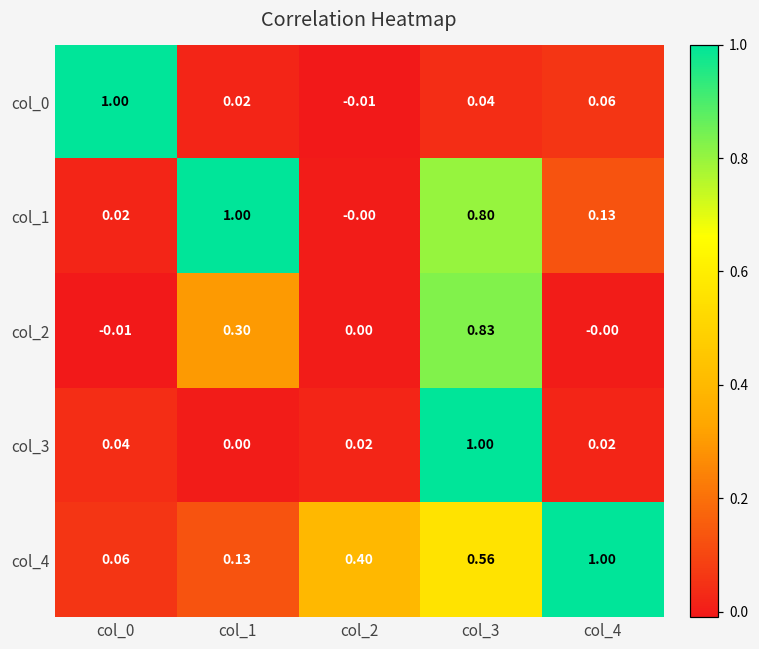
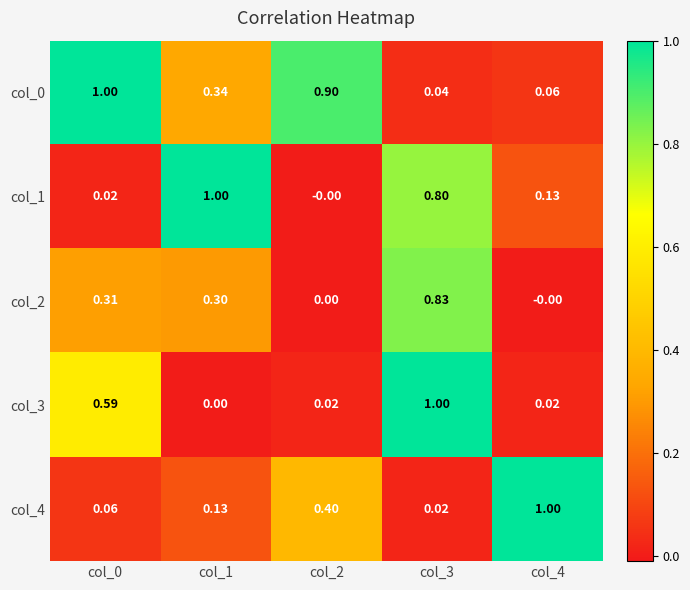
col_0, col_1: 0.02 -> 0.34
col_0, col_2: -0.01 -> 0.90
col_2, col_0: -0.01 -> 0.31
col_3, col_0: 0.04 -> 0.59
col_4, col_3: 0.56 -> 0.02
